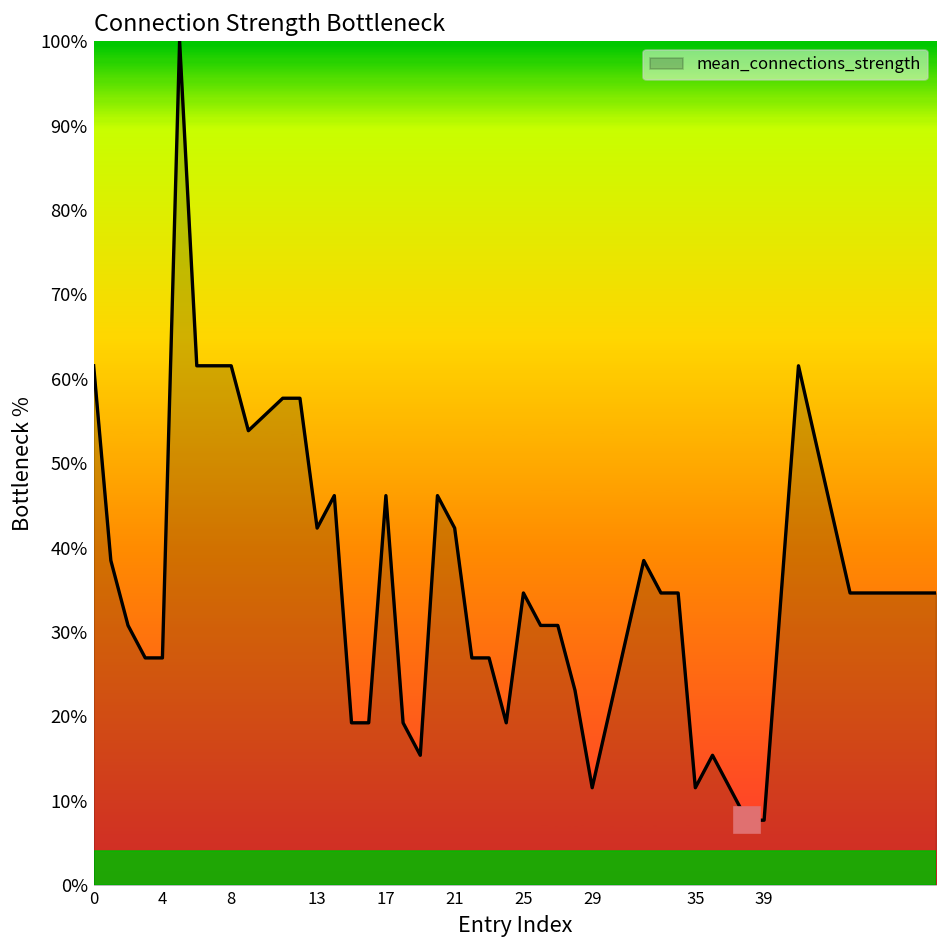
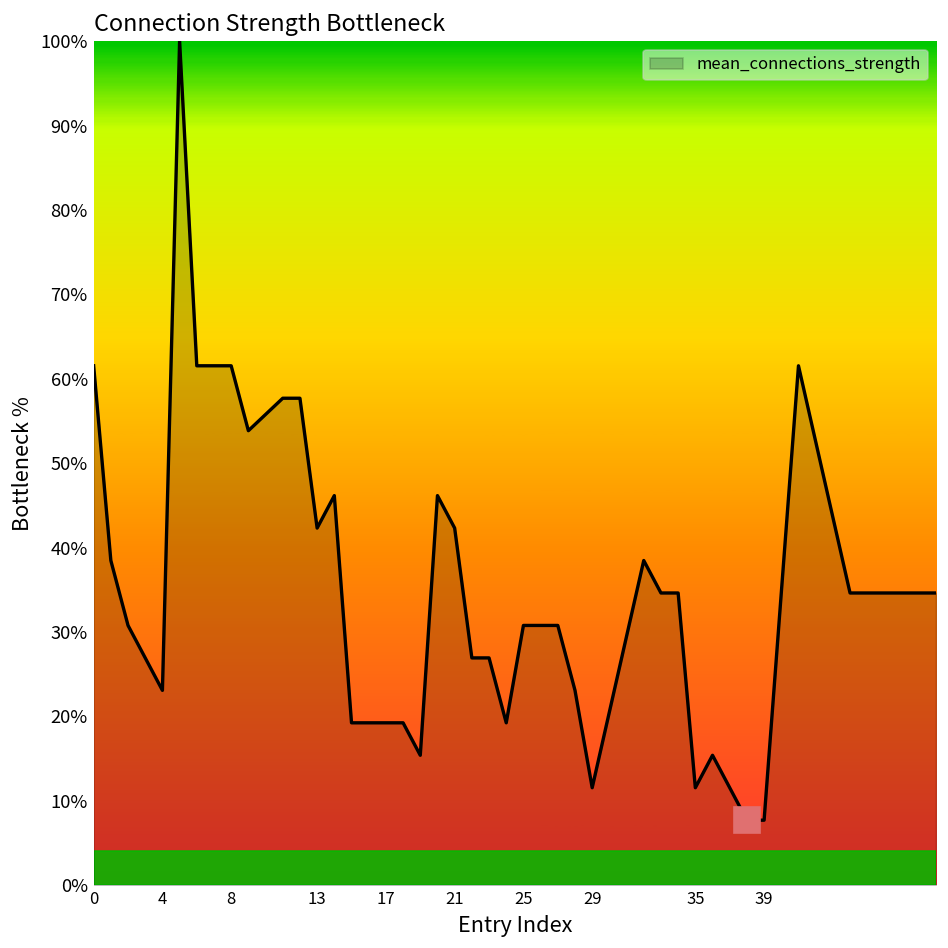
mean_connections_strength, 4: 27% -> 23%
mean_connections_strength, 17: 46% -> 19%
mean_connections_strength, 25: 35% -> 31%
